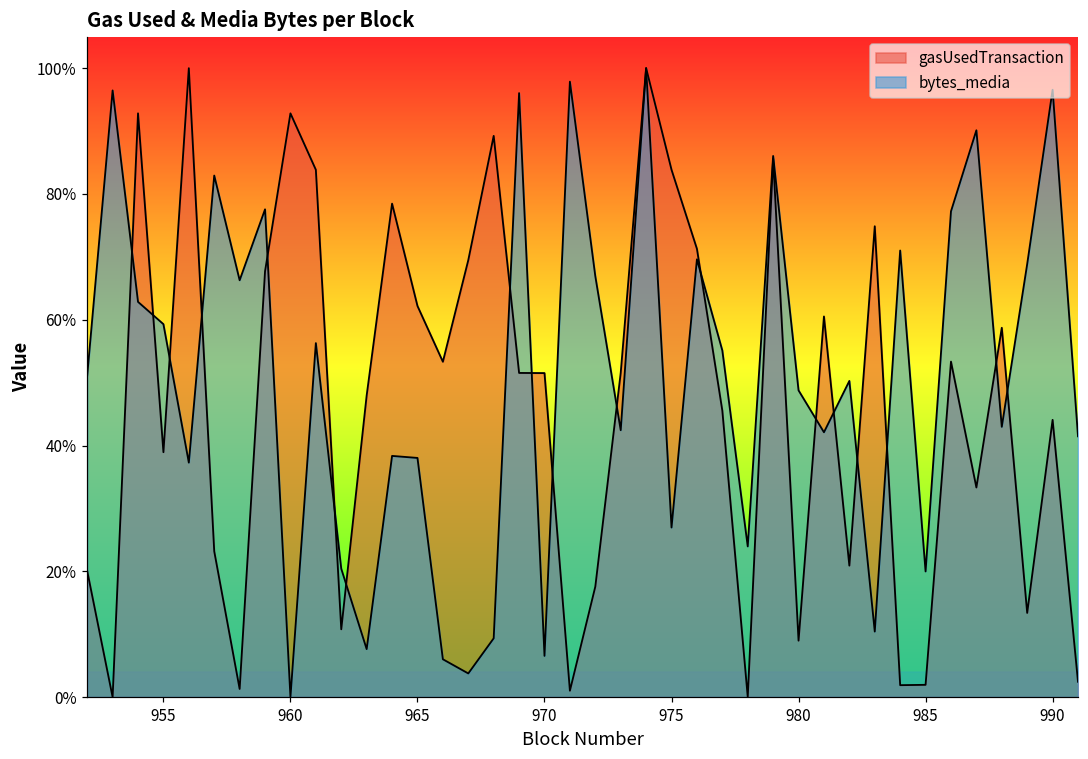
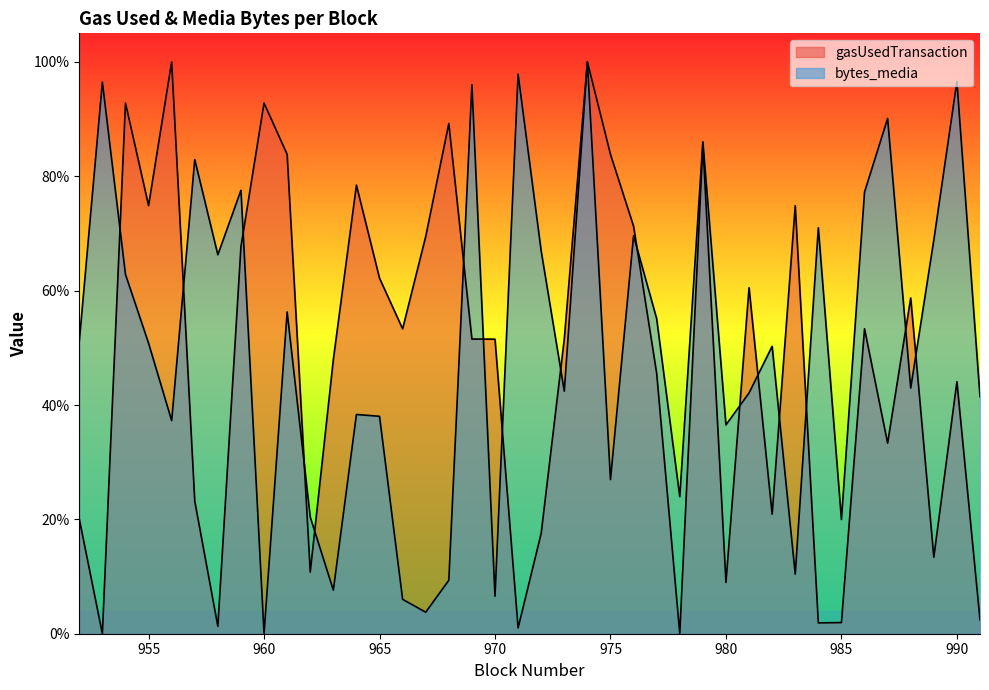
gasUsedTransaction, 955: 39% -> 75%
bytes_media, 955: 59% -> 51%
bytes_media, 980: 49% -> 37%
